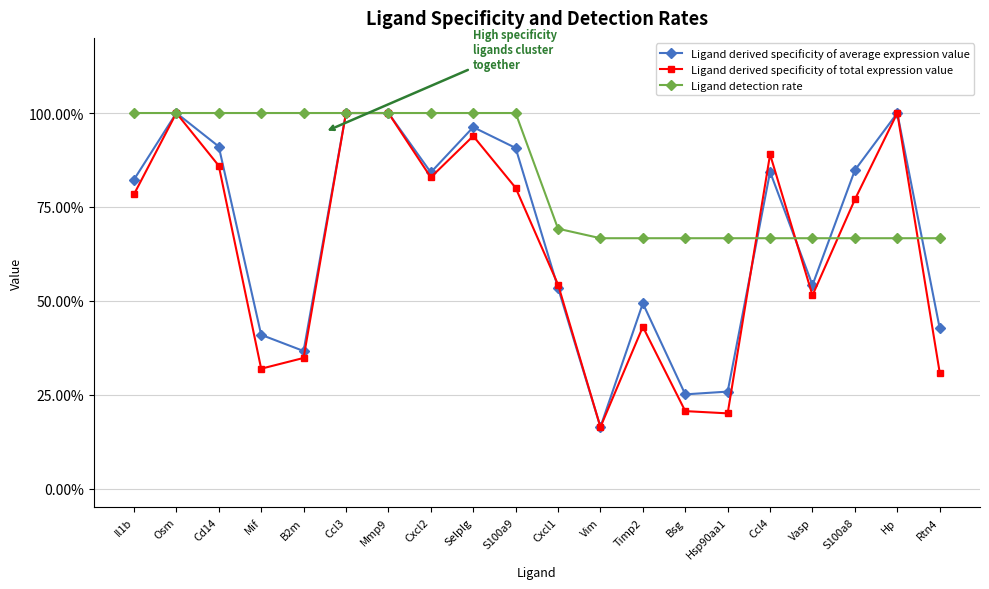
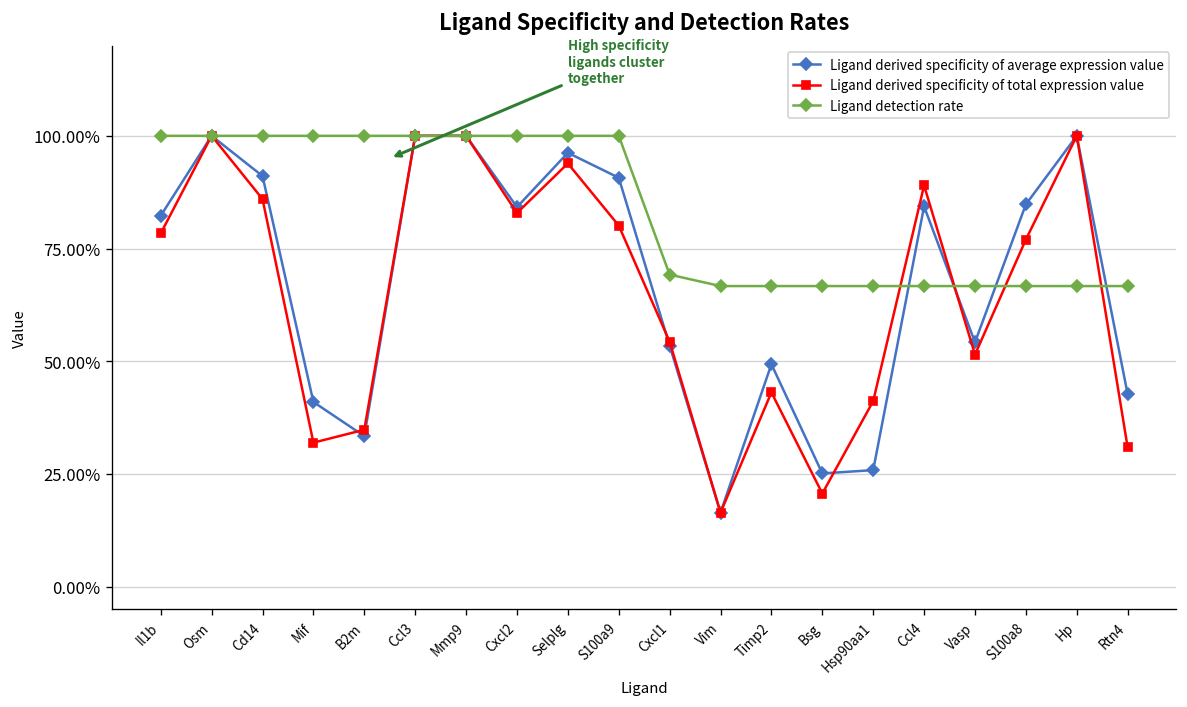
Ligand derived specificity of average expression value, B2m: 37% -> 33%
Ligand derived specificity of total expression value, Hsp90aa1: 20% -> 41%
